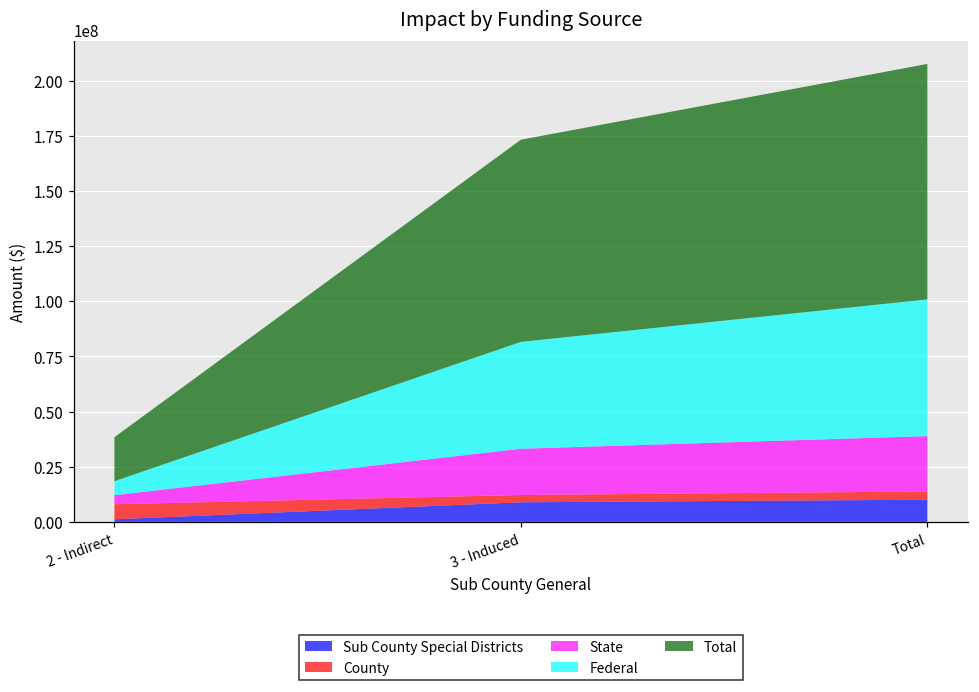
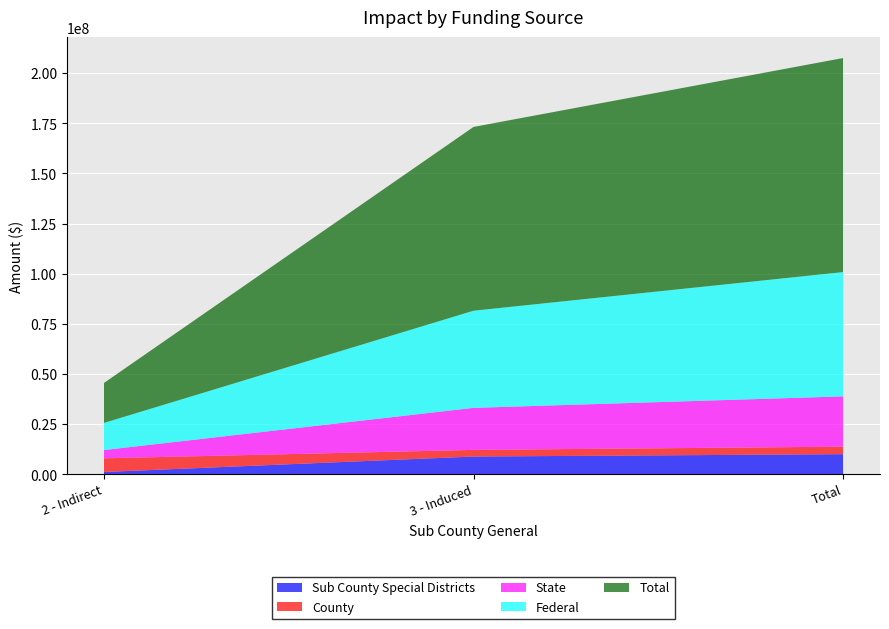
Federal, 2 - Indirect: 6000000 -> 14000000
